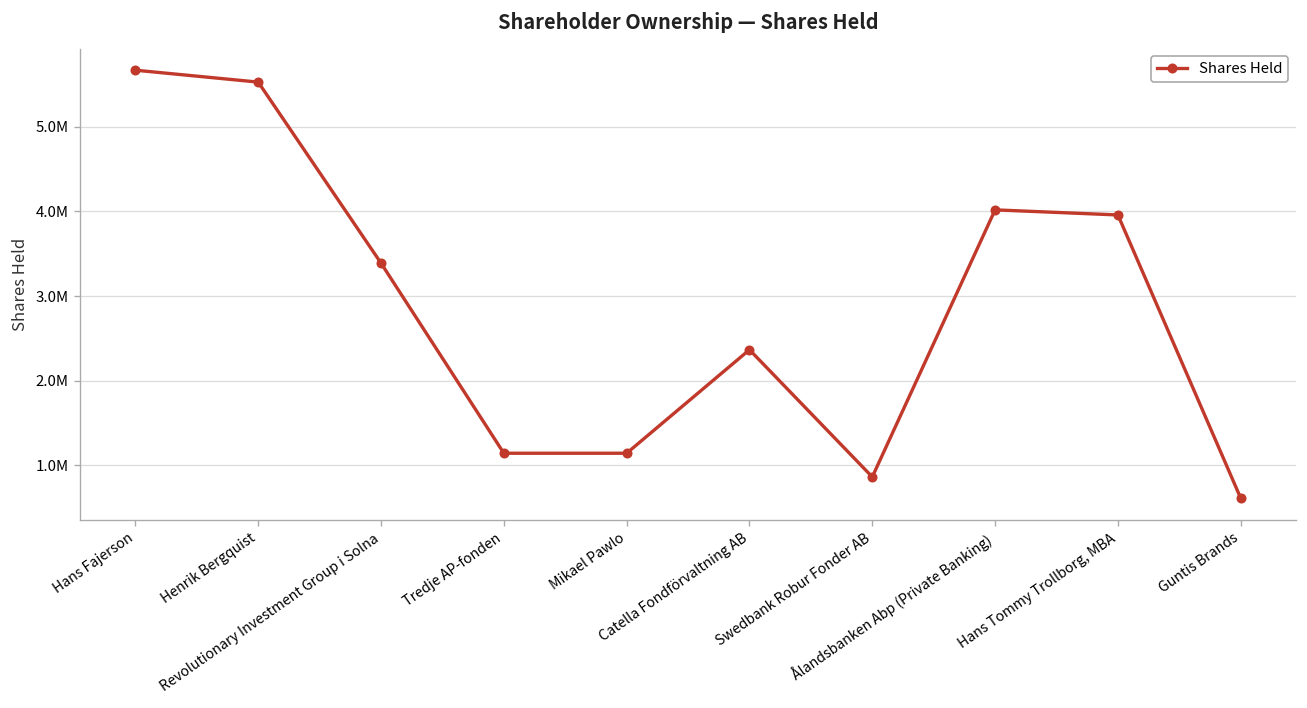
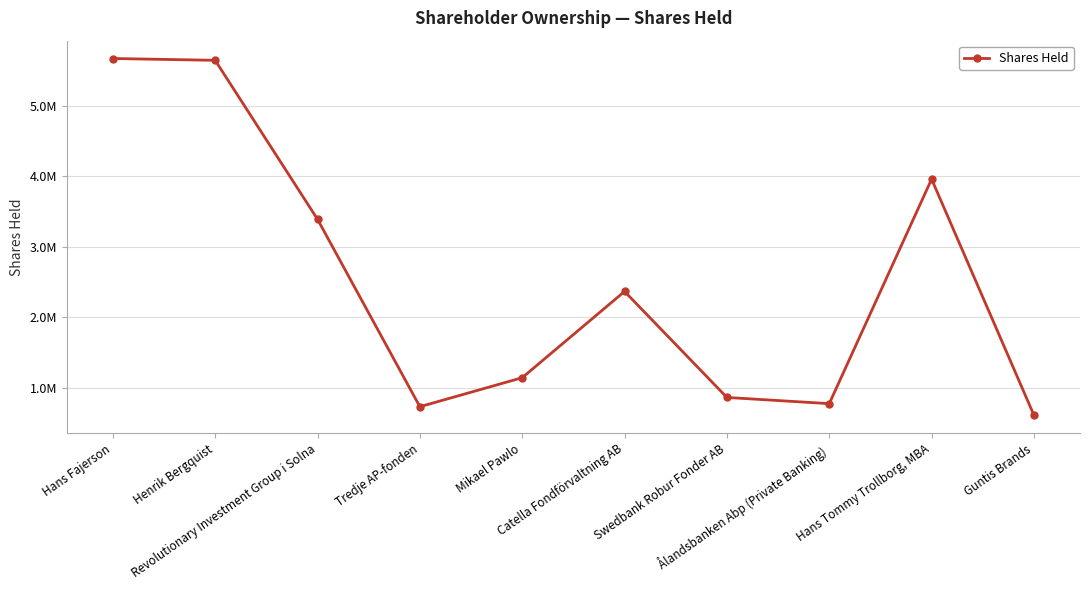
Henrik Bergquist: 5500000 -> 5600000
Tredje AP-fonden: 1100000 -> 700000
Ålandsbanken Abp (Private Banking): 4000000 -> 800000
